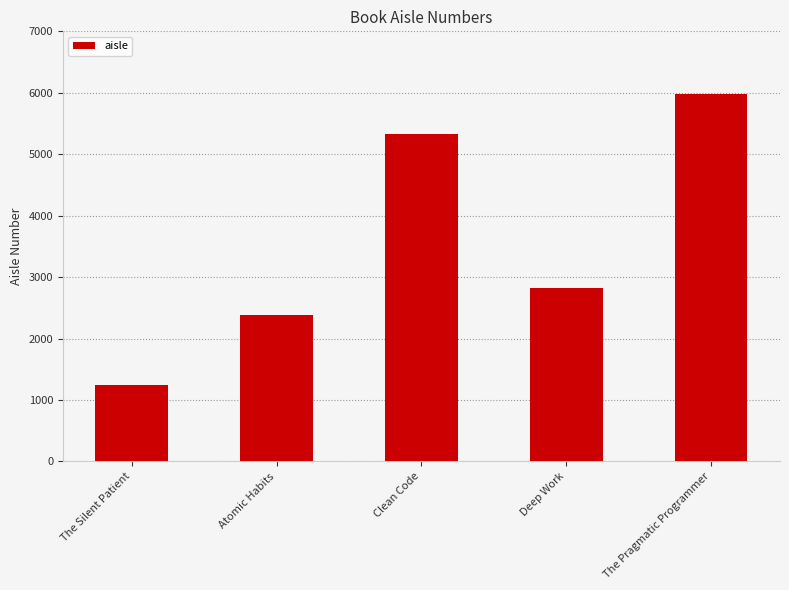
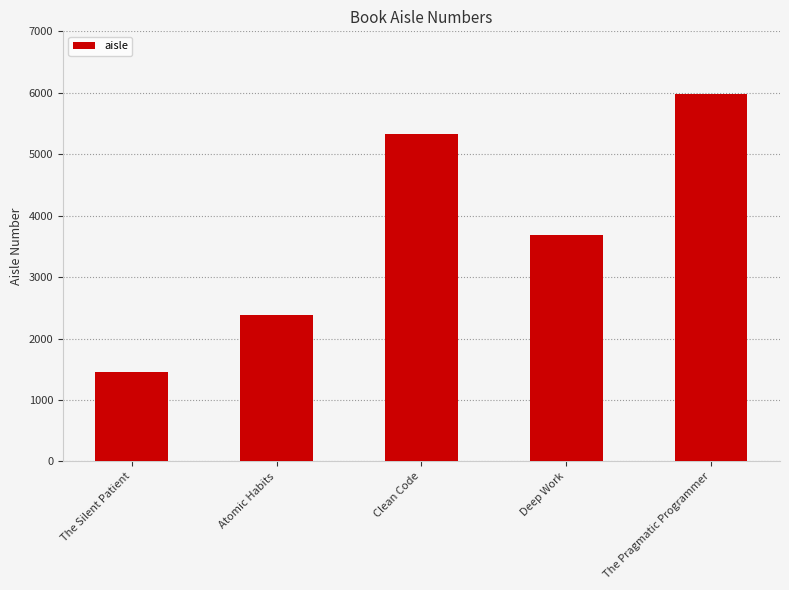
The Silent Patient: 1200 -> 1500
Deep Work: 2800 -> 3700
